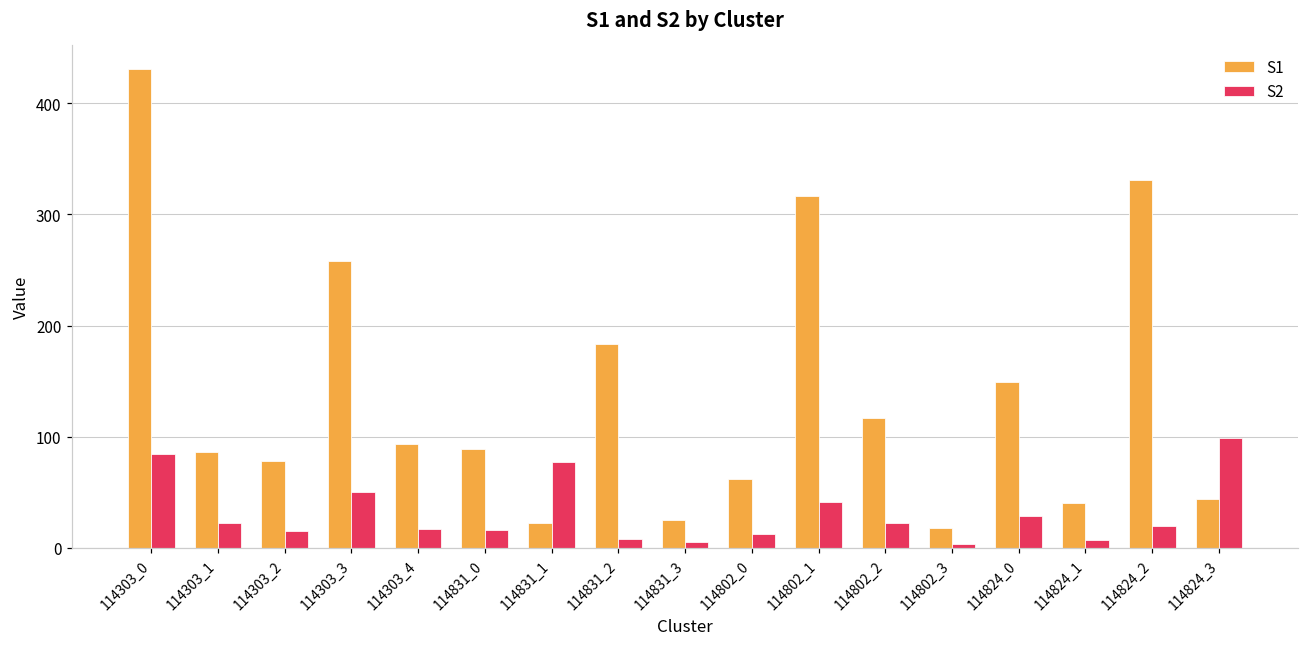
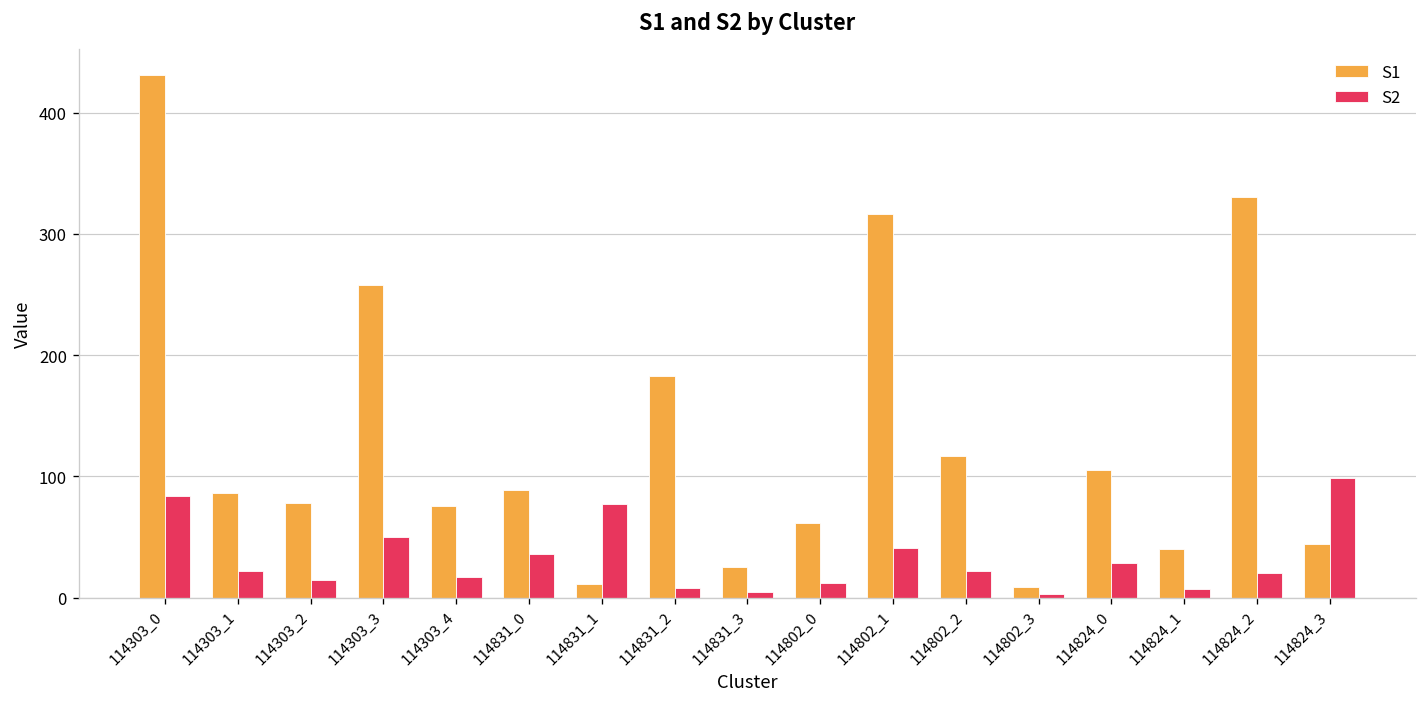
S1, 114303_4: 93 -> 76
S2, 114831_0: 16 -> 36
S1, 114831_1: 22 -> 11
S1, 114802_3: 18 -> 9
S1, 114824_0: 149 -> 106
